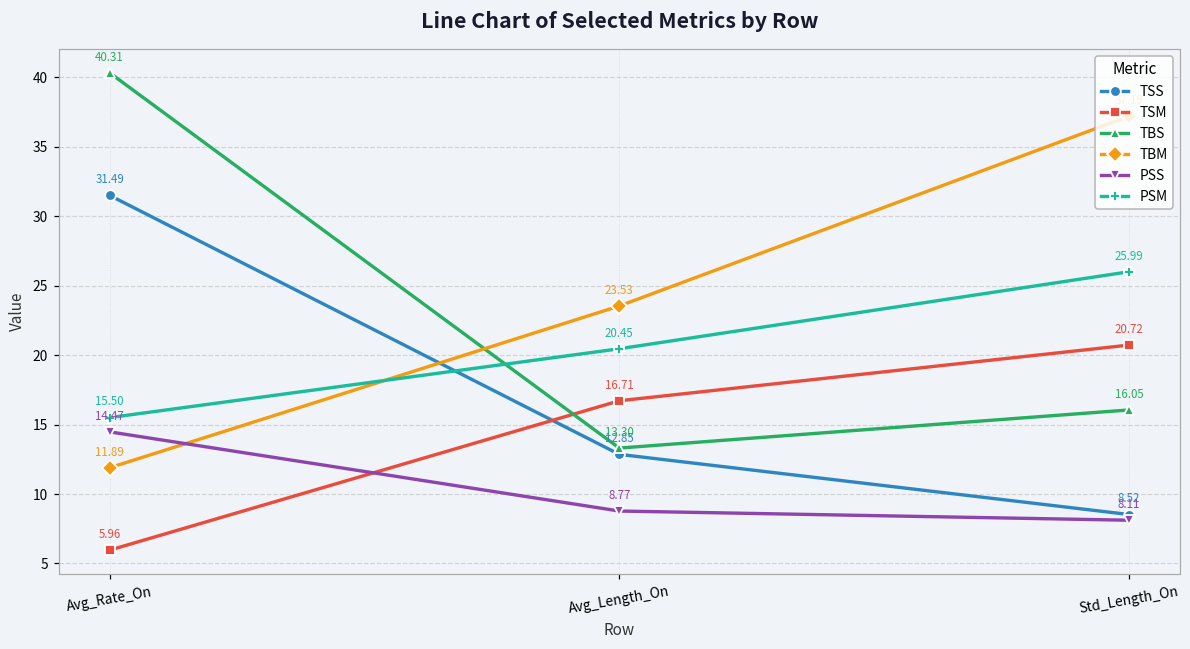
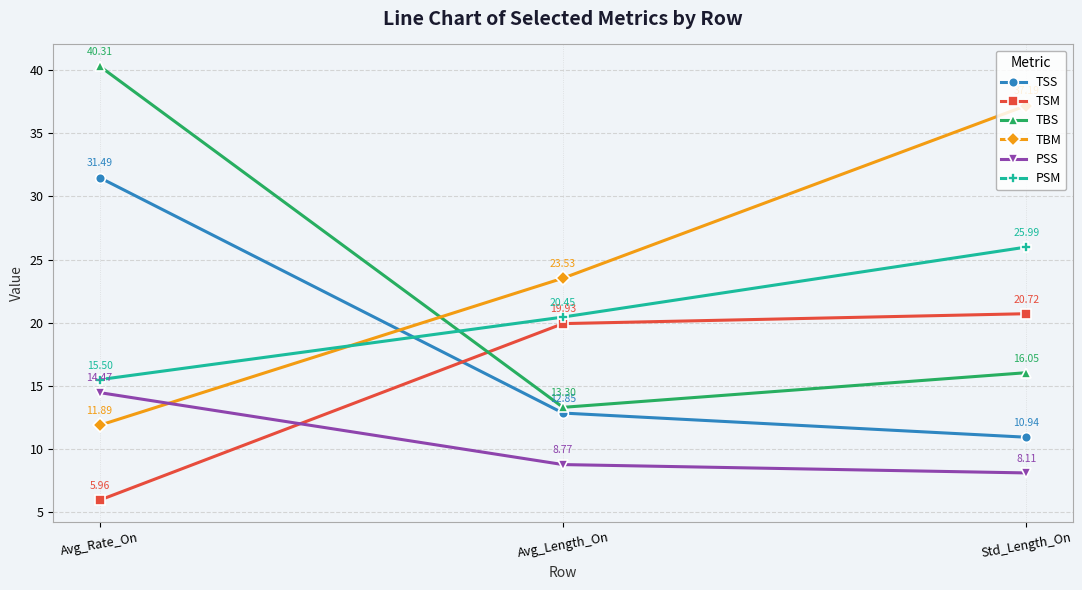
TSM, Avg_Length_On: 16.71 -> 19.93
TSS, Std_Length_On: 8.52 -> 10.94
